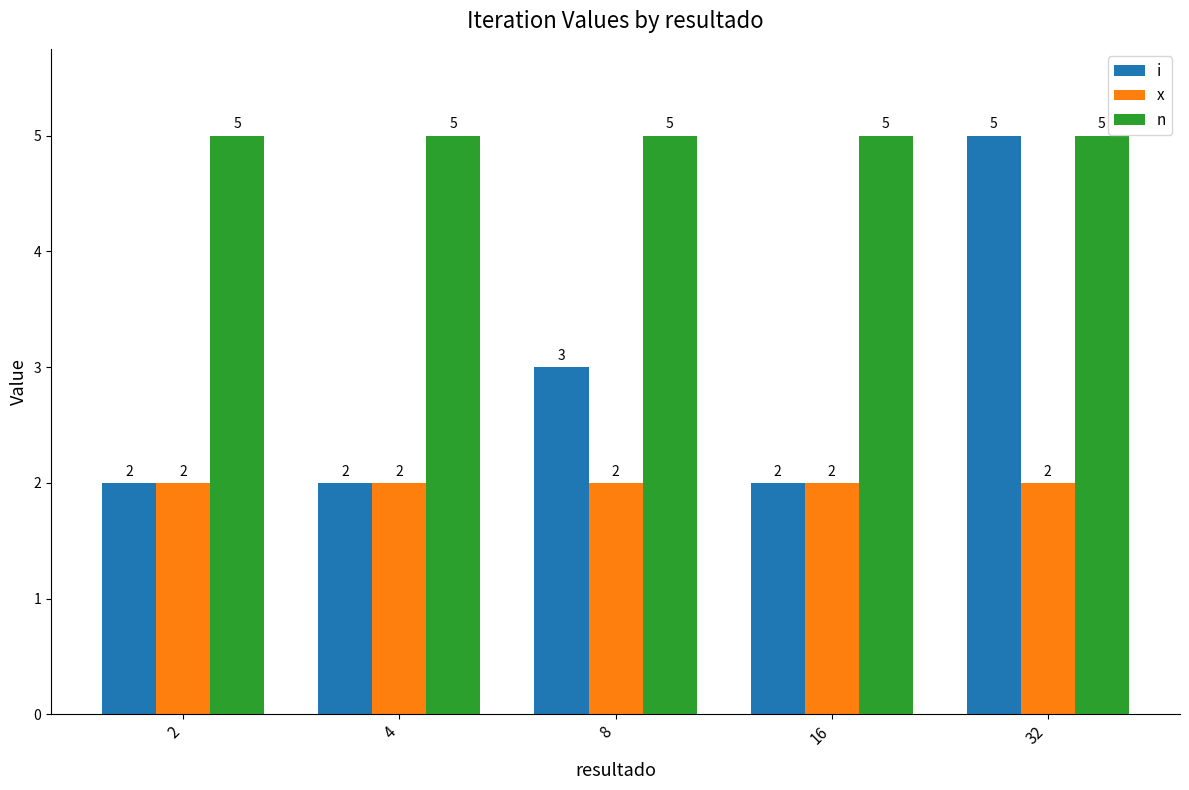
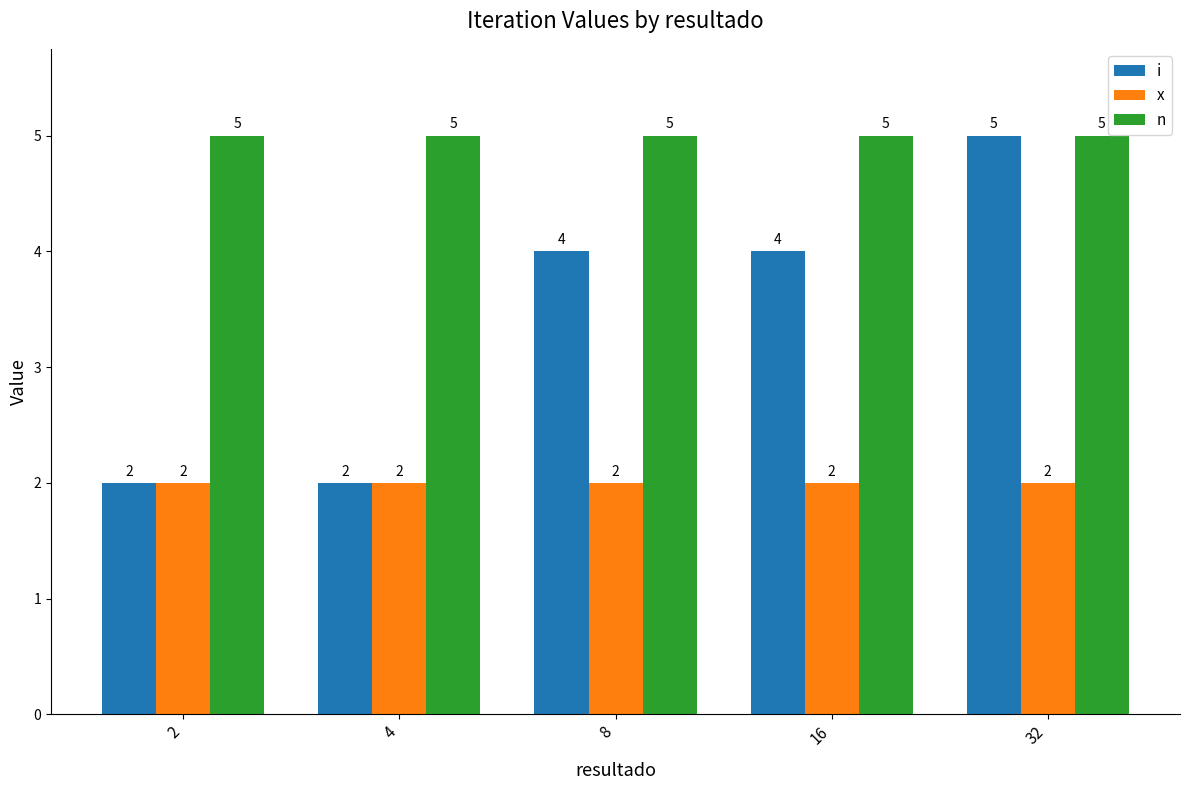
i, 8: 3 -> 4
i, 16: 2 -> 4
